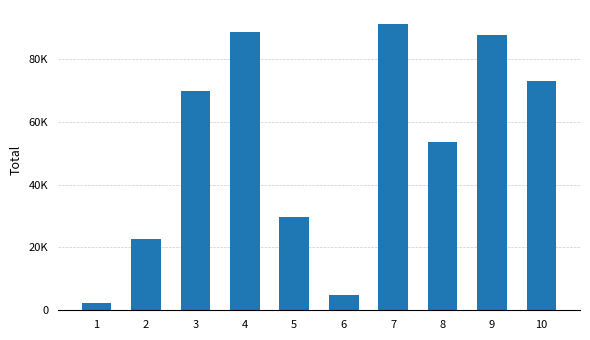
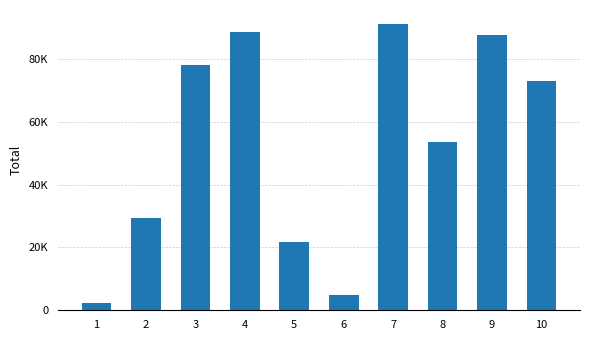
2: 23000 -> 29000
3: 70000 -> 78000
5: 30000 -> 22000
